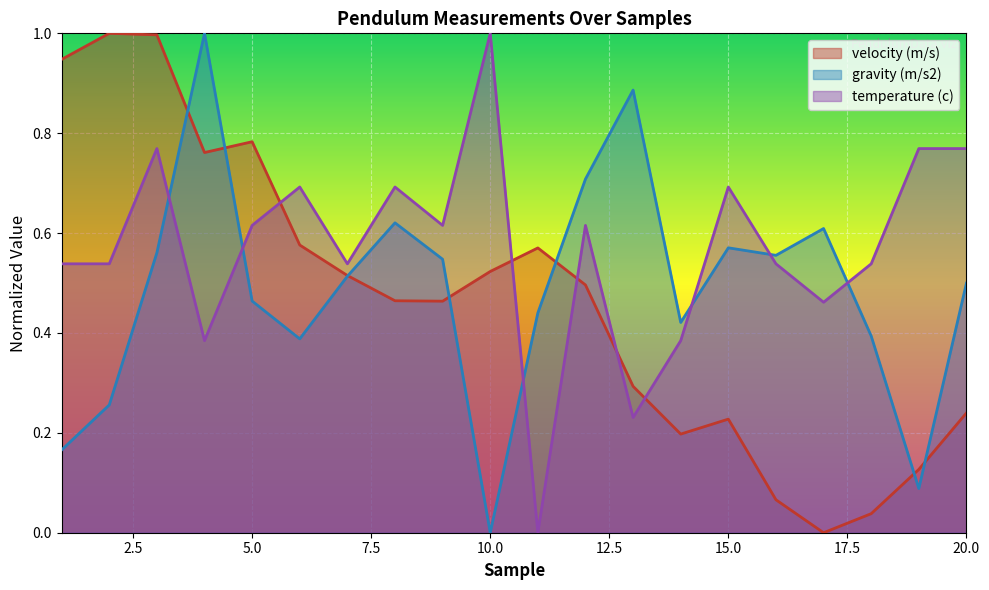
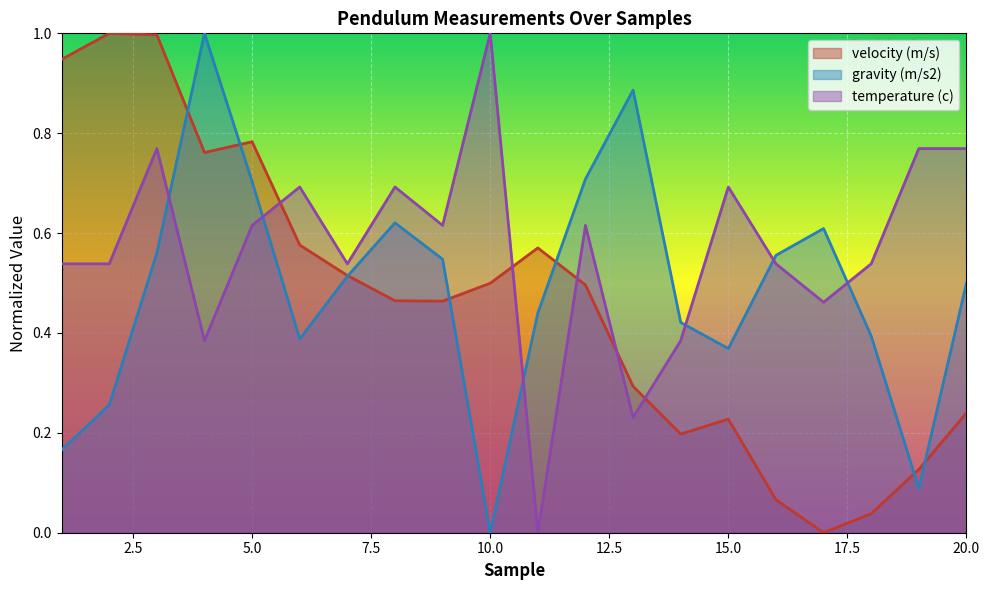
gravity (m/s2), 5.0: 0.46 -> 0.70
velocity (m/s), 10.0: 0.52 -> 0.50
gravity (m/s2), 15.0: 0.57 -> 0.37
